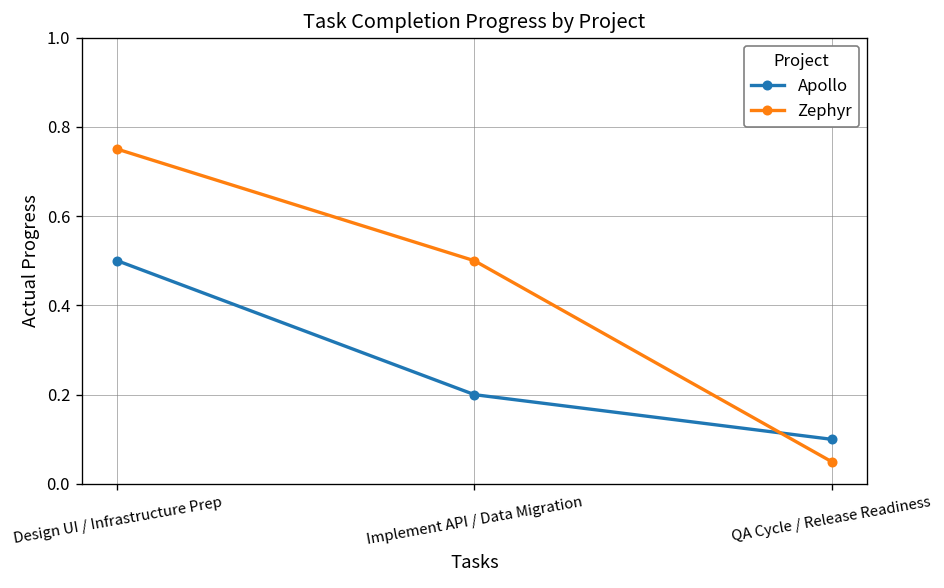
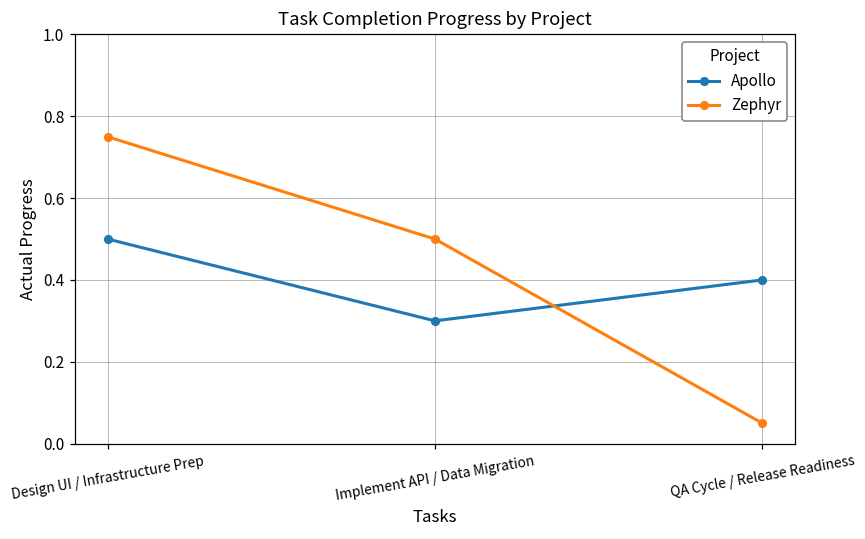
Apollo, Implement API / Data Migration: 0.2 -> 0.3
Apollo, QA Cycle / Release Readiness: 0.1 -> 0.4
